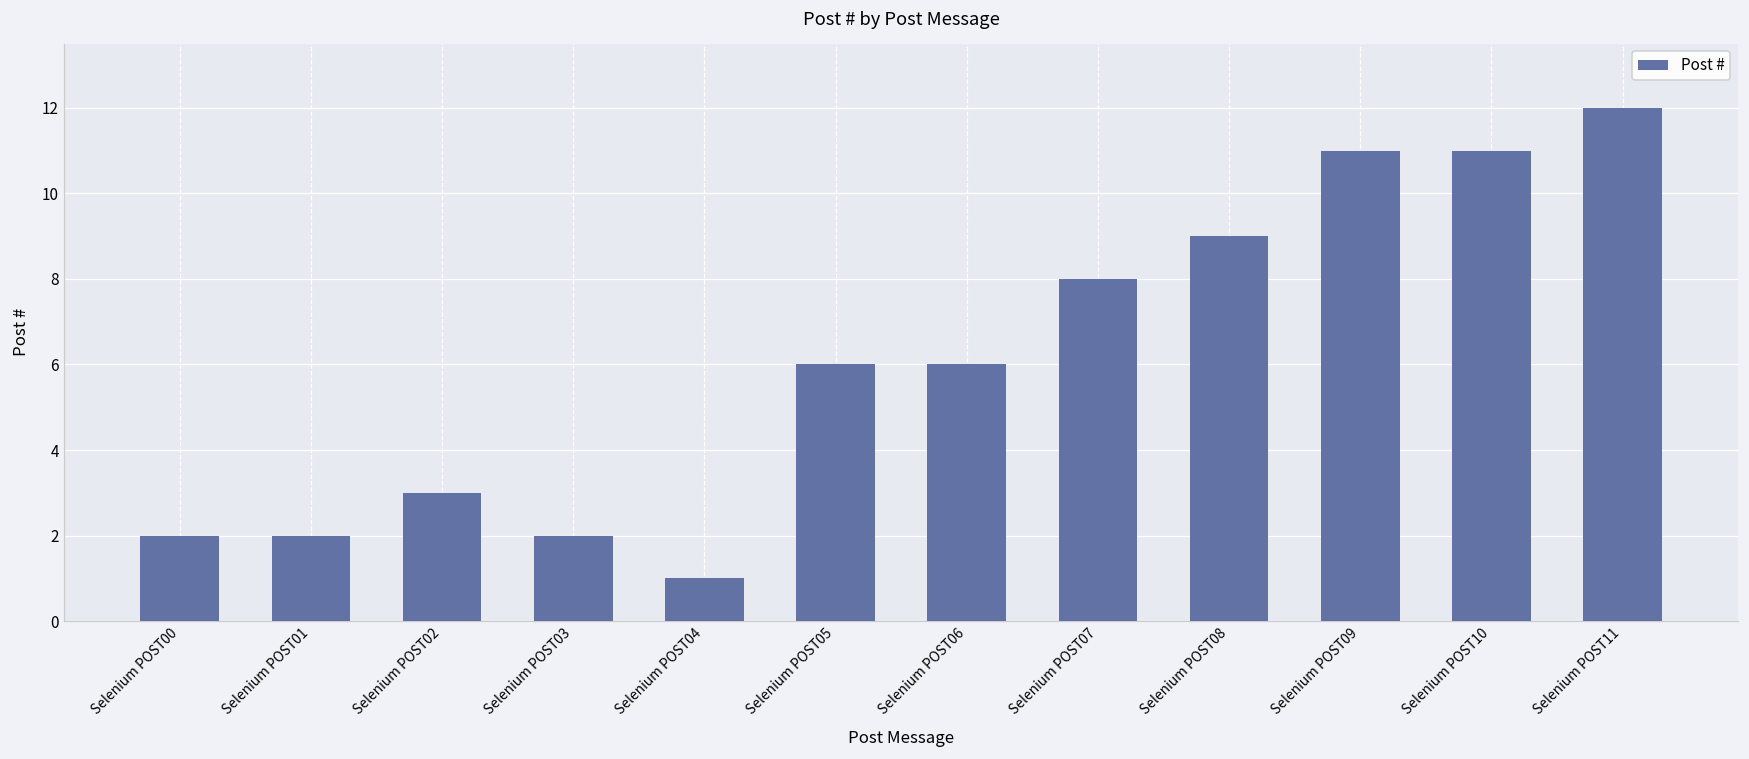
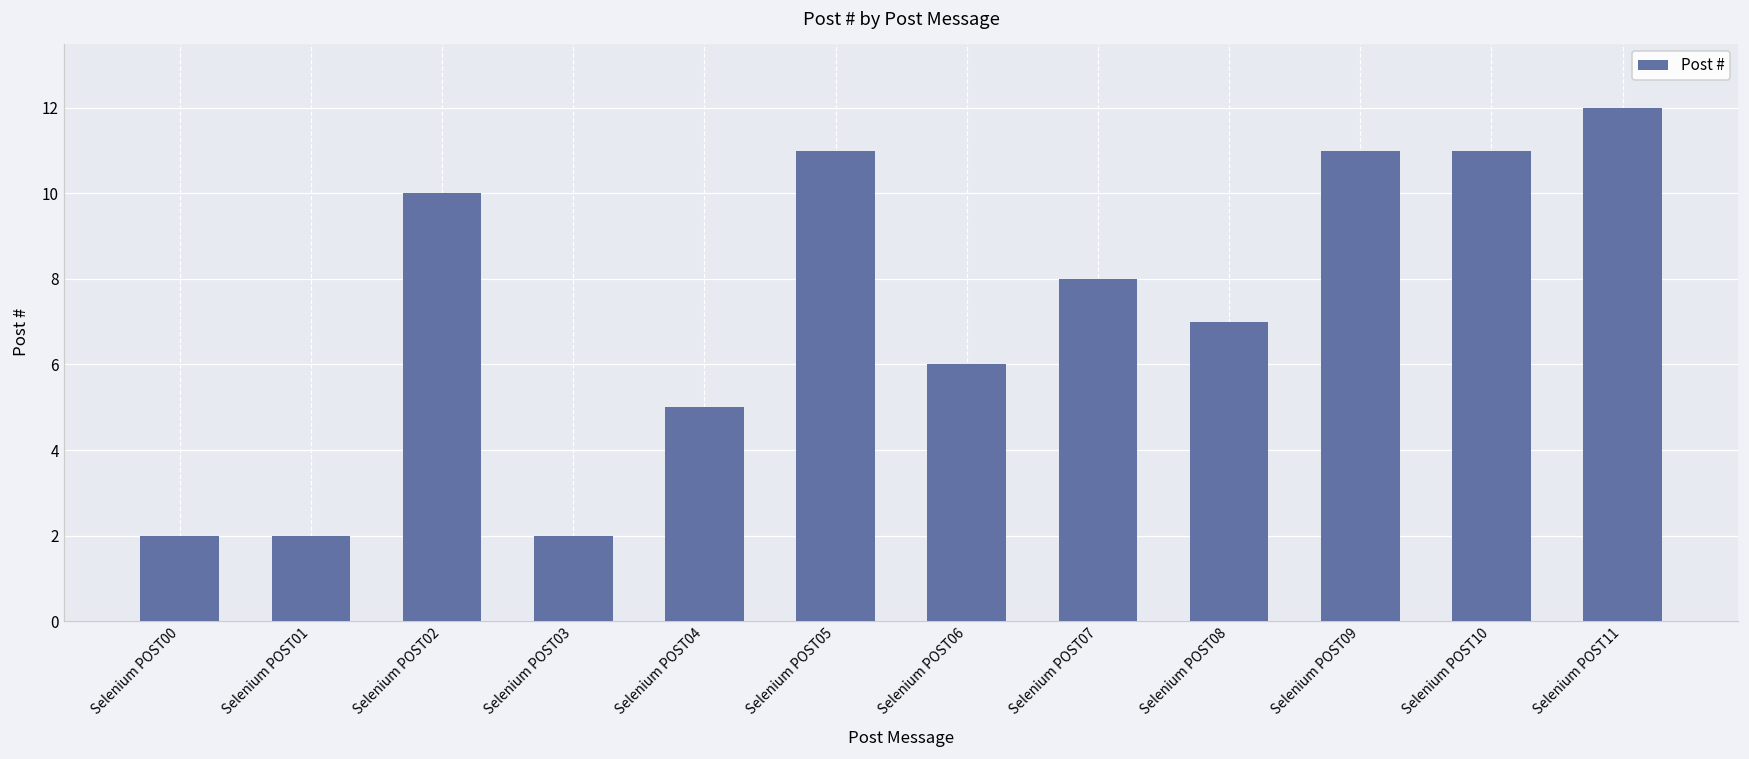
Selenium POST02: 3 -> 10
Selenium POST04: 1 -> 5
Selenium POST05: 6 -> 11
Selenium POST08: 9 -> 7
